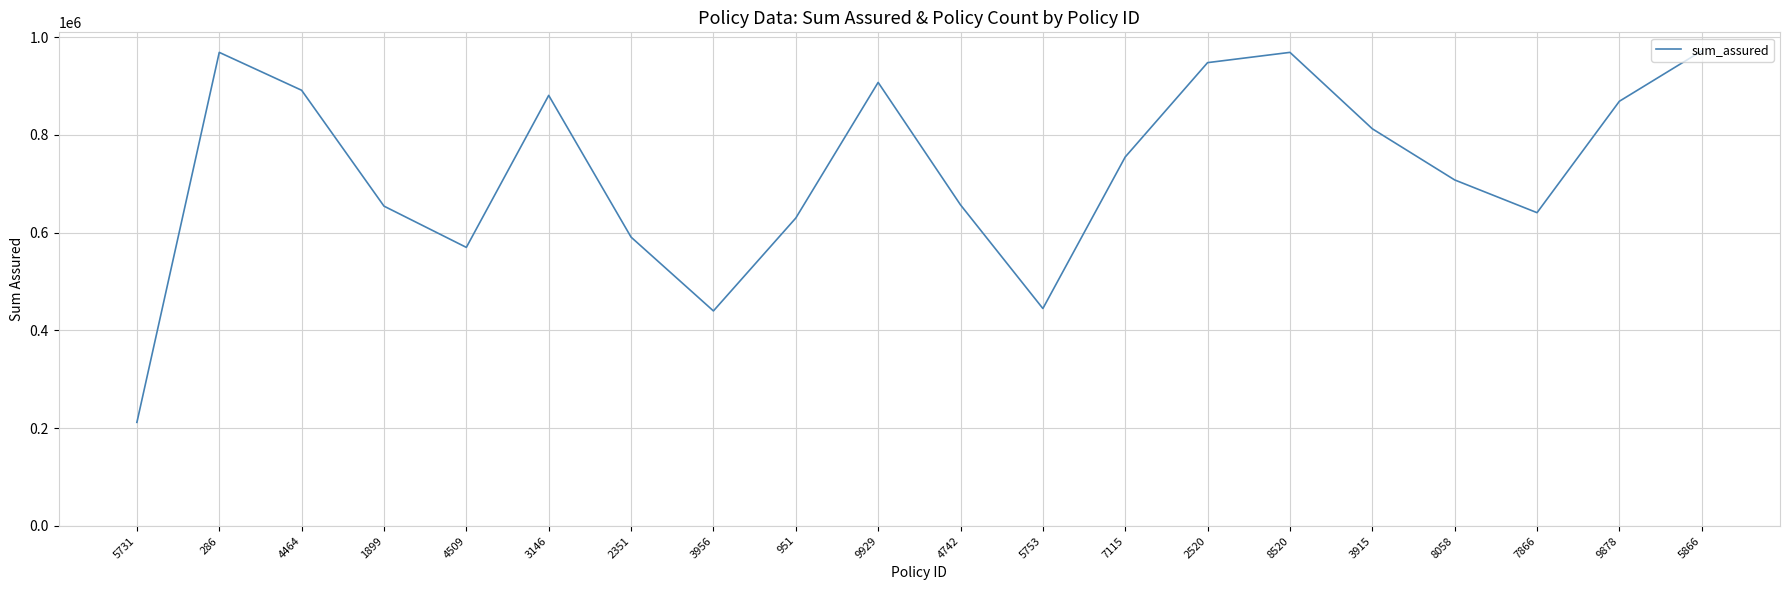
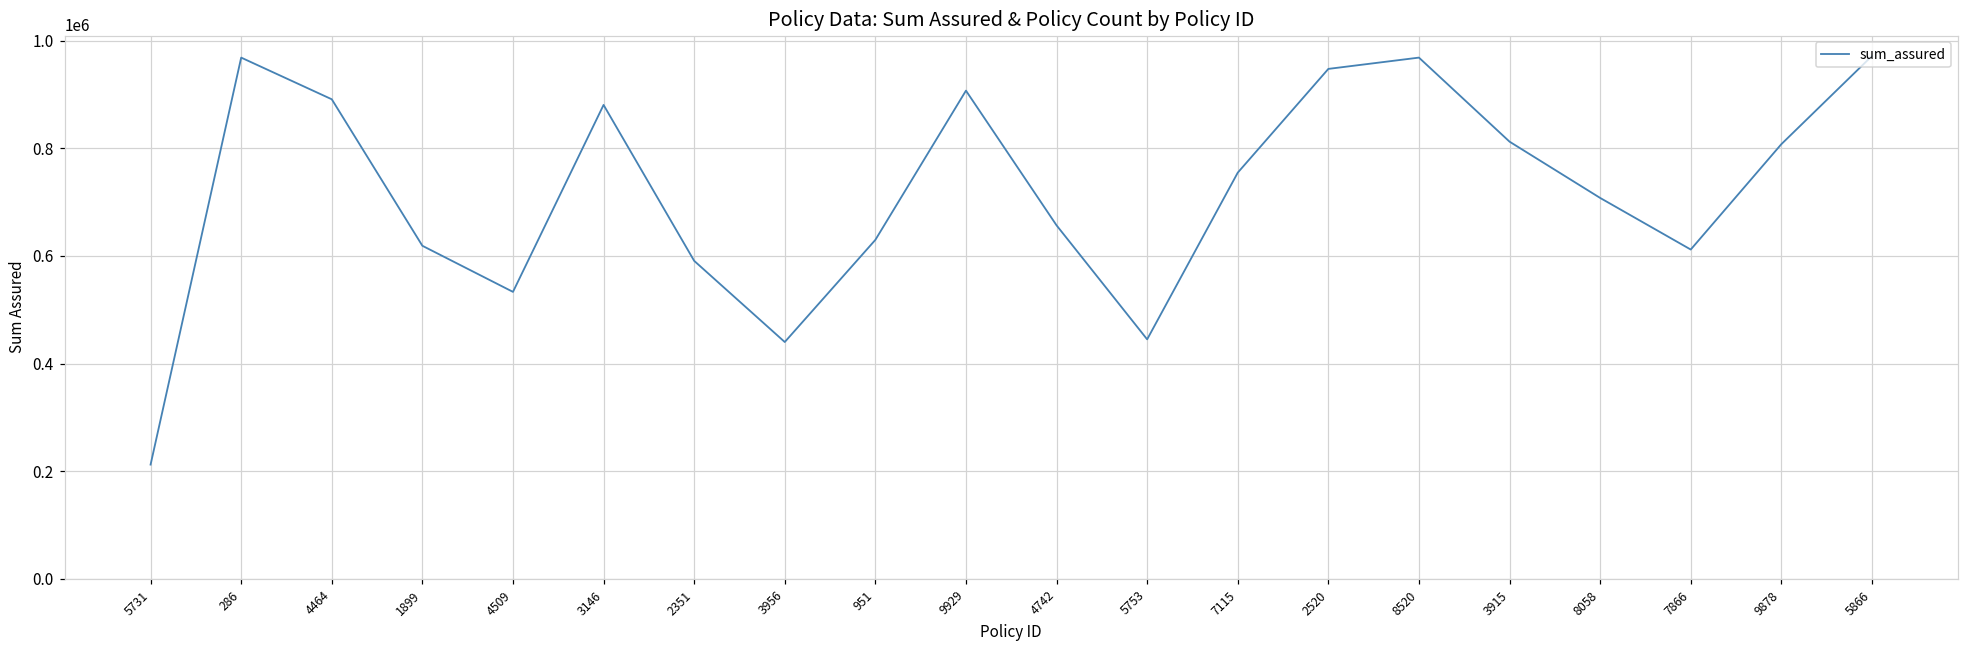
1899: 650000 -> 620000
4509: 570000 -> 530000
7866: 640000 -> 610000
9878: 870000 -> 810000
